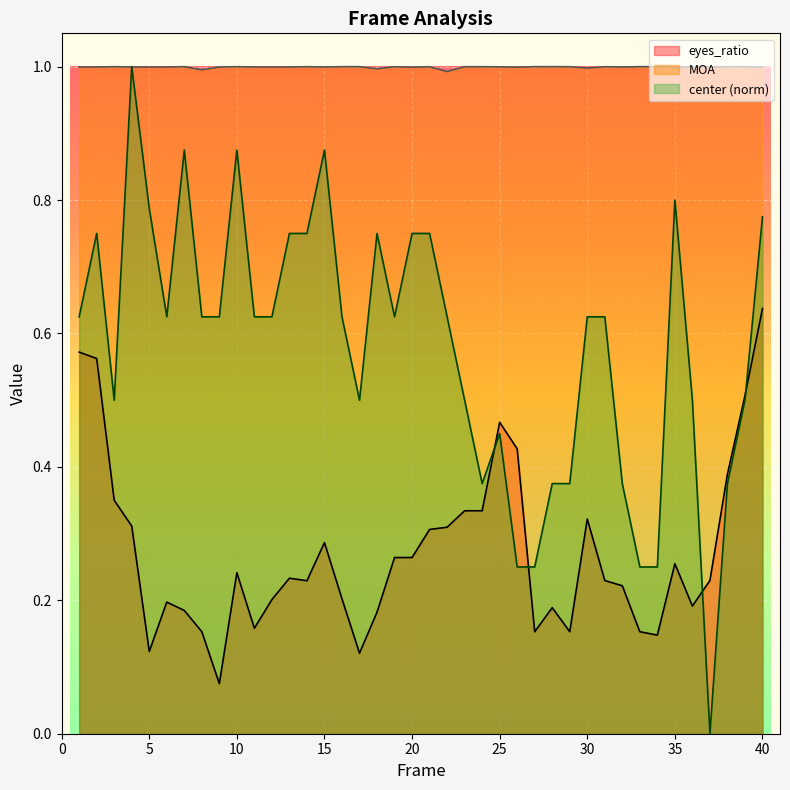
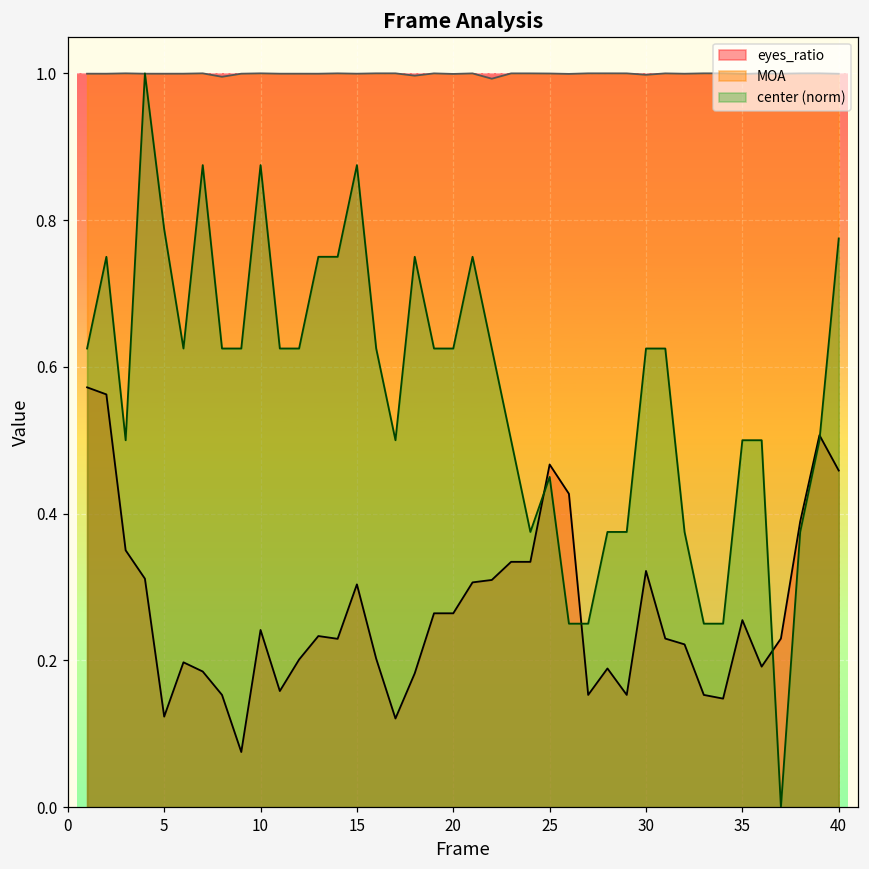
eyes_ratio, 15: 0.29 -> 0.30
center (norm), 20: 0.75 -> 0.63
center (norm), 35: 0.80 -> 0.50
eyes_ratio, 40: 0.64 -> 0.46
